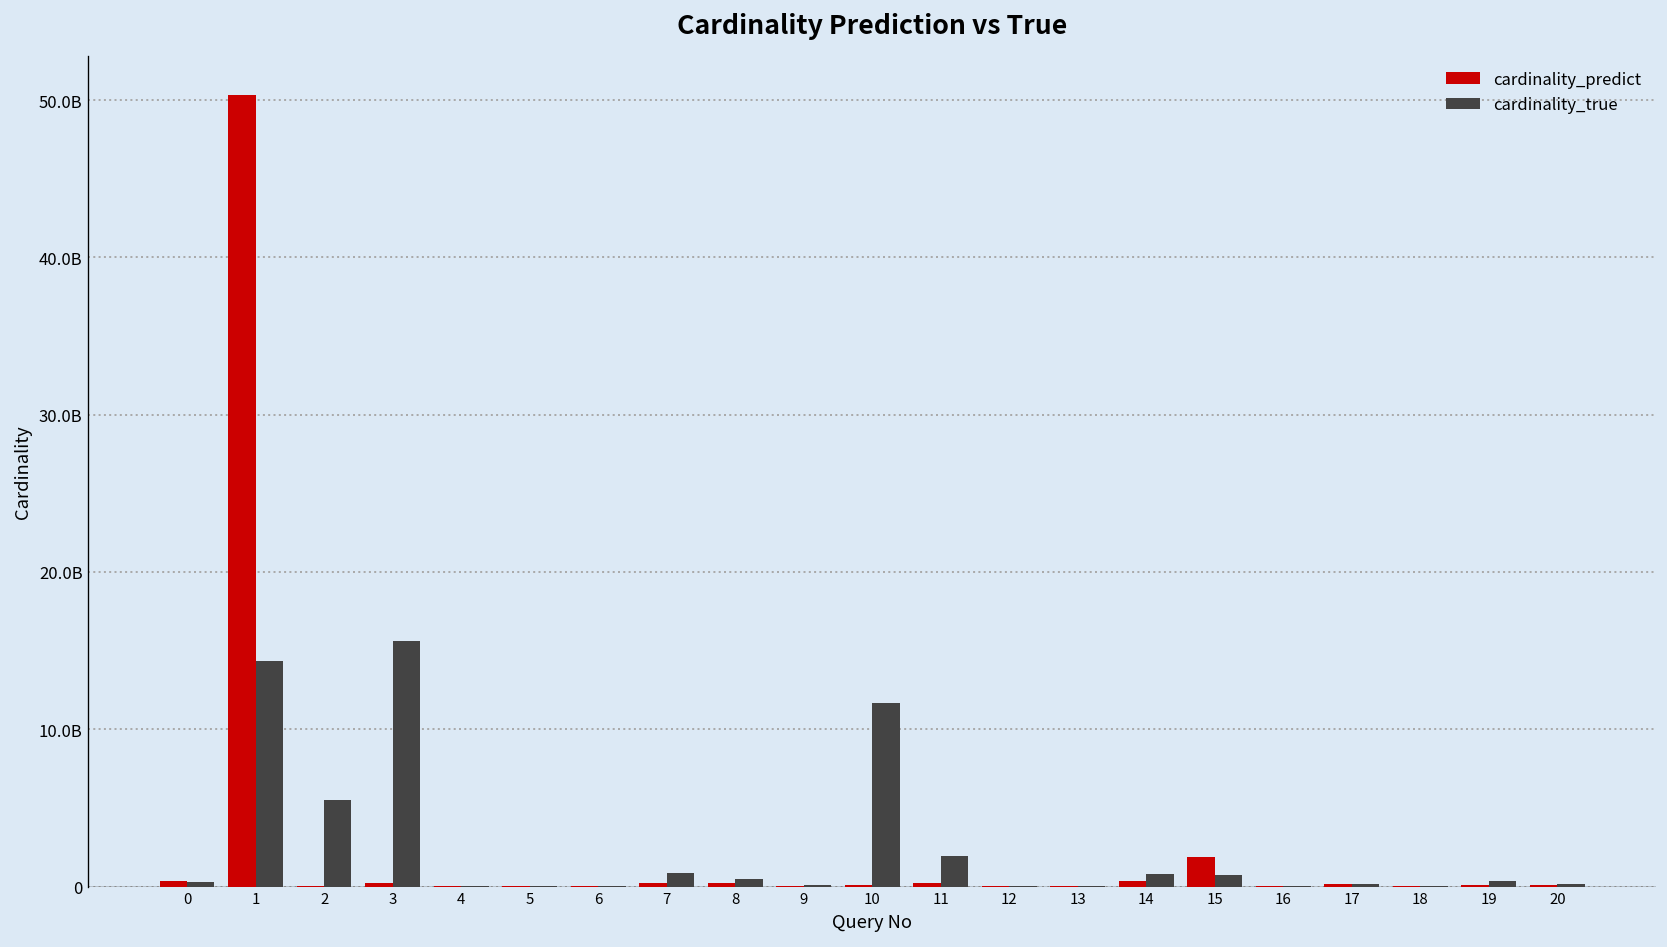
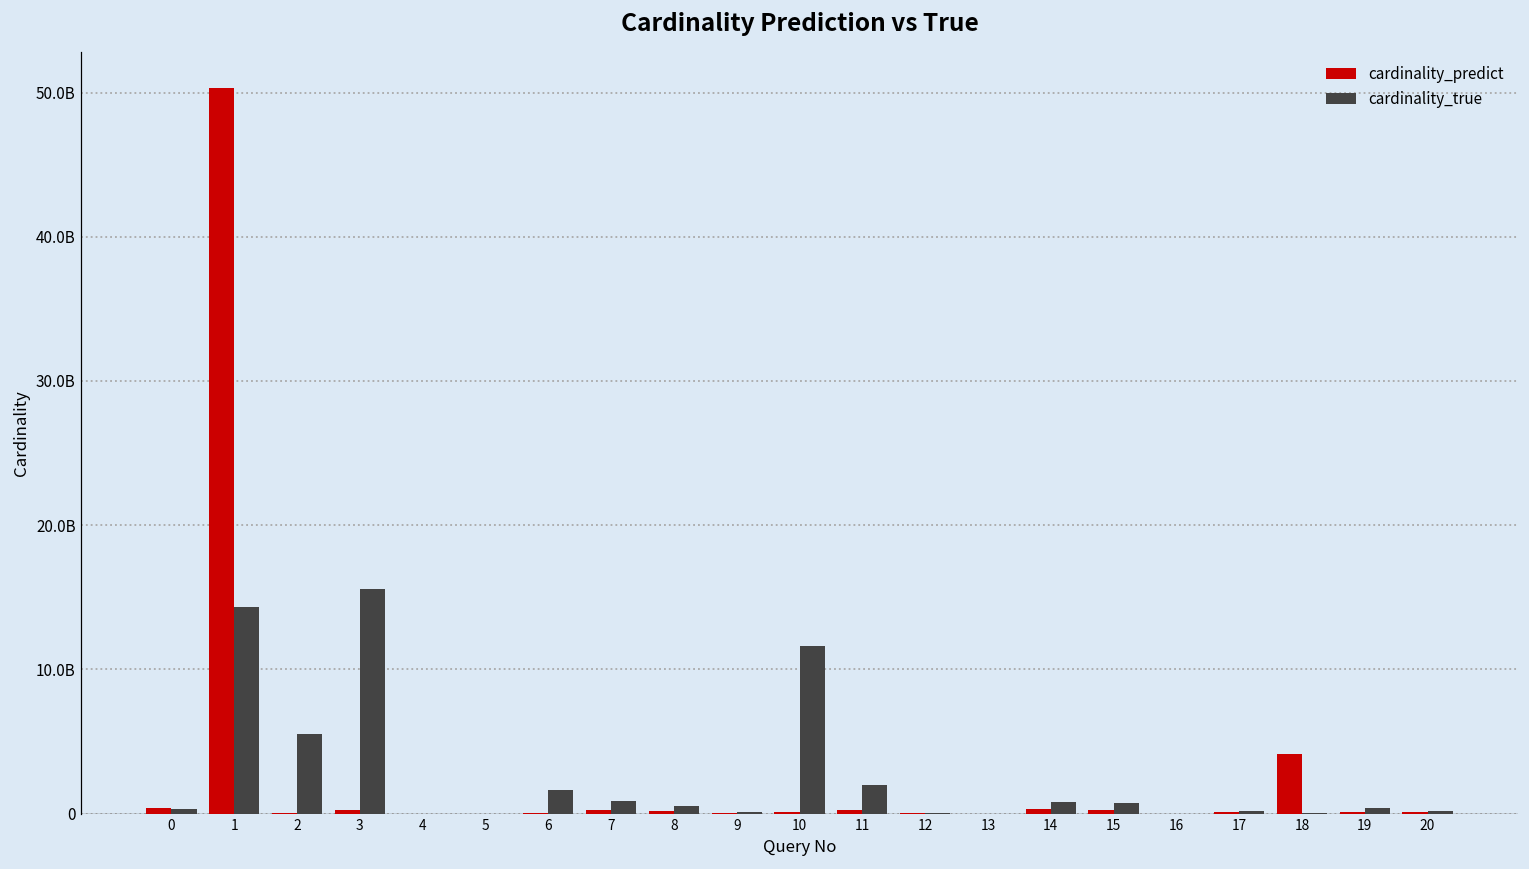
cardinality_true, 6: 0 -> 1600000000
cardinality_predict, 15: 1900000000 -> 200000000
cardinality_predict, 18: 0 -> 4100000000
